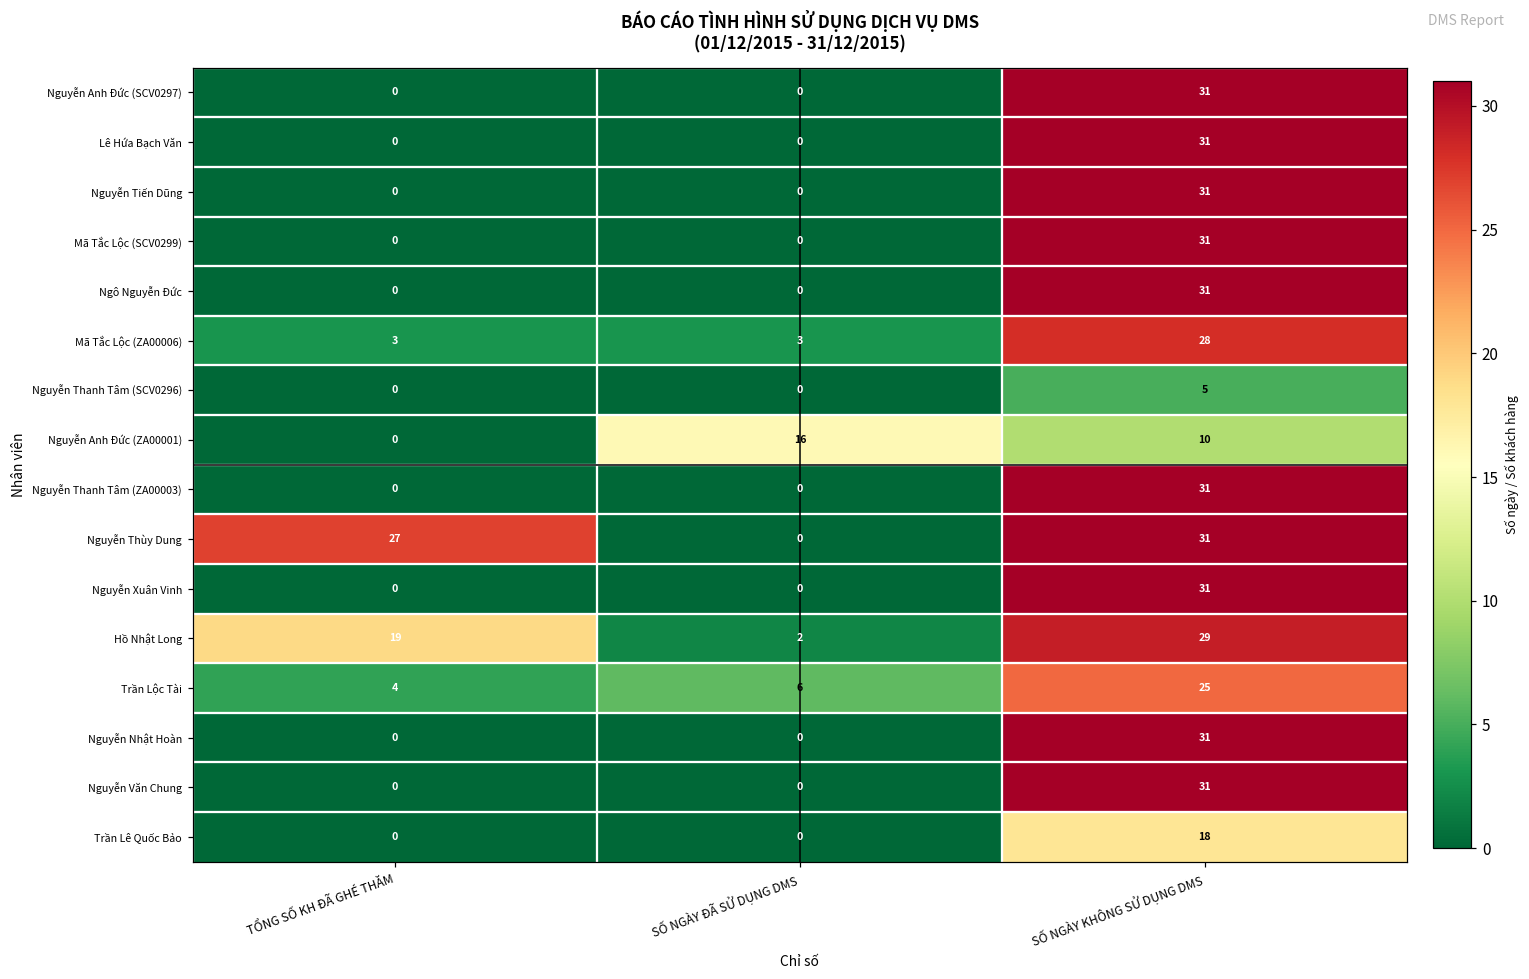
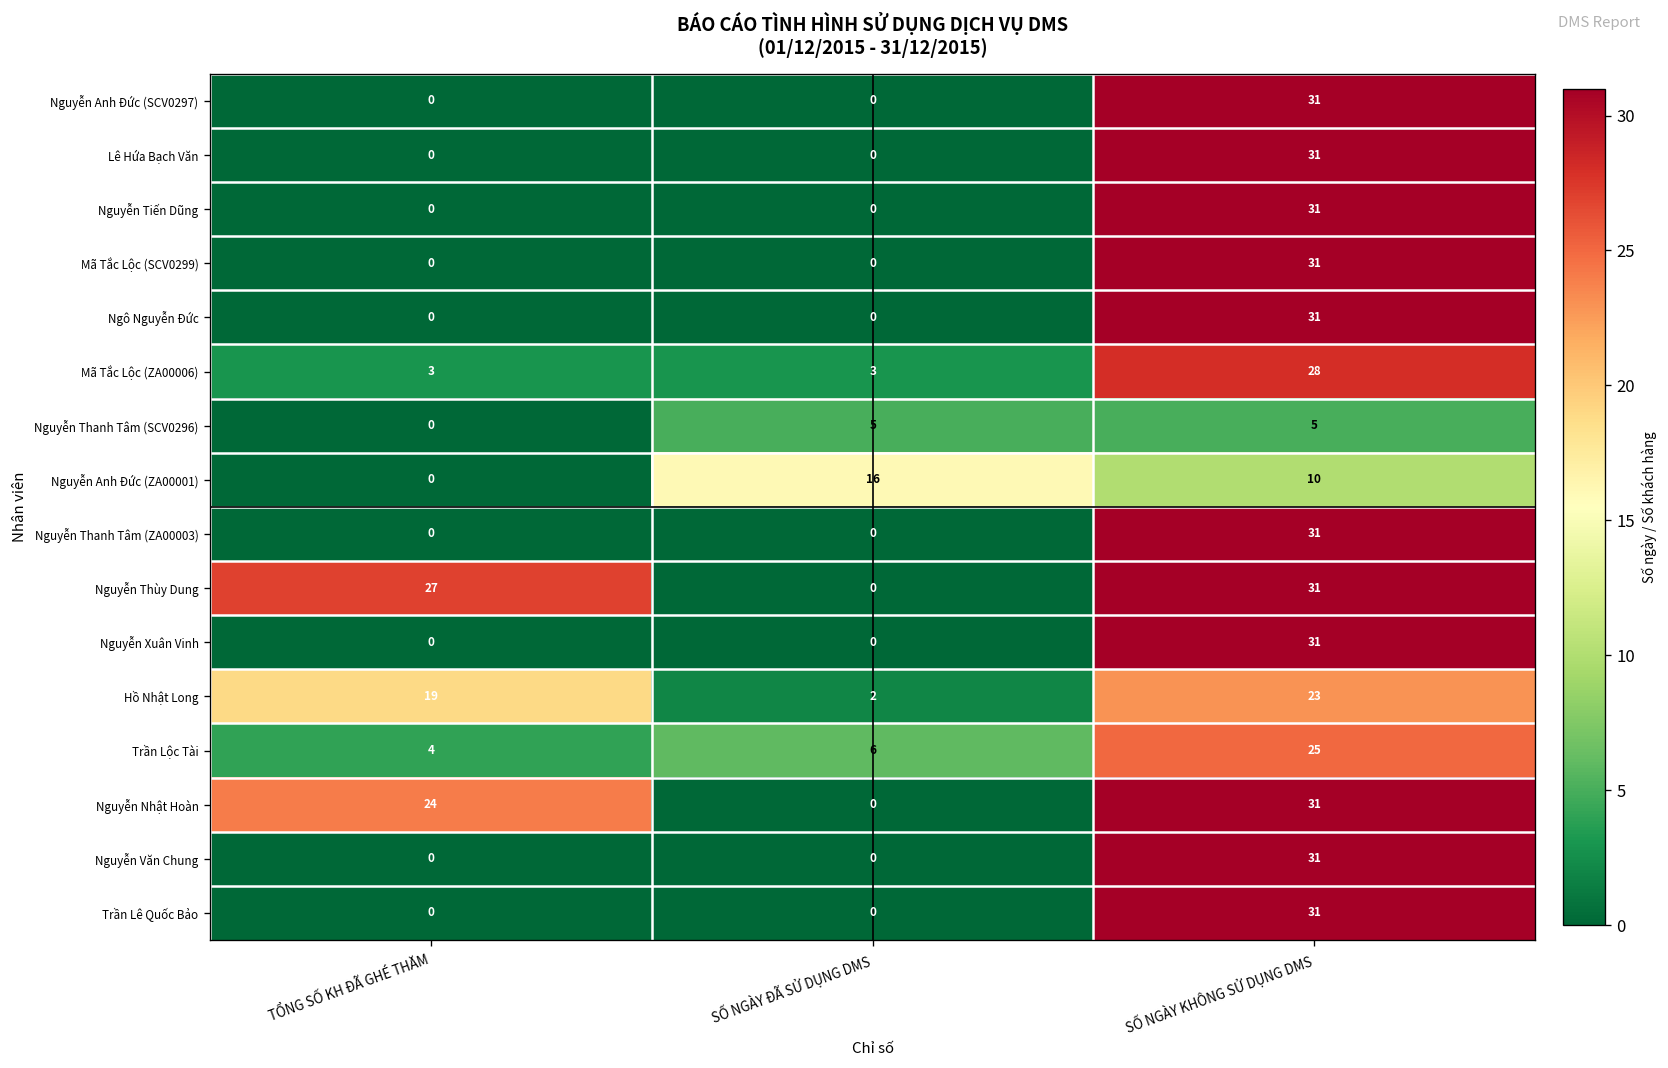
Nguyễn Thanh Tâm (SCV0296), SỐ NGÀY ĐÃ SỬ DỤNG DMS: 0 -> 5
Hồ Nhật Long, SỐ NGÀY KHÔNG SỬ DỤNG DMS: 29 -> 23
Nguyễn Nhật Hoàn, TỔNG SỐ KH ĐÃ GHÉ THĂM: 0 -> 24
Trần Lê Quốc Bảo, SỐ NGÀY KHÔNG SỬ DỤNG DMS: 18 -> 31
